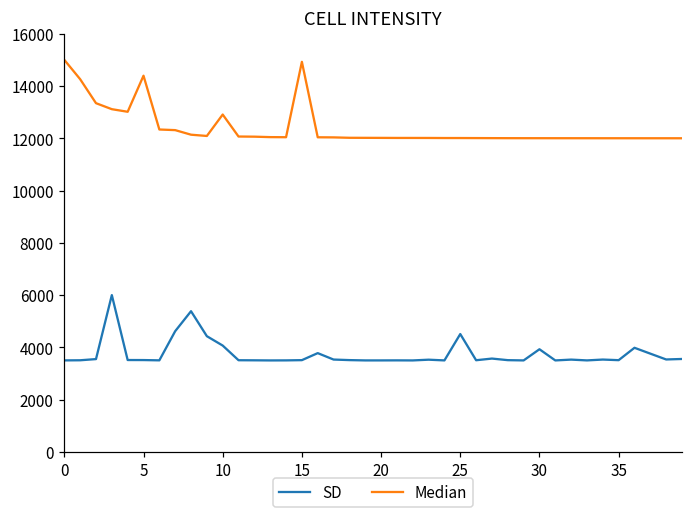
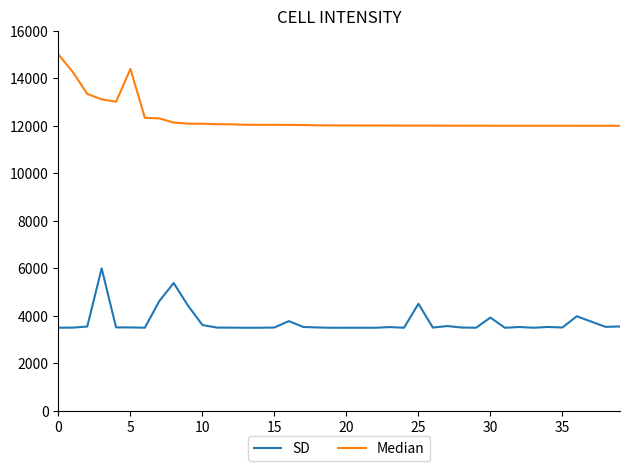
SD, 10: 4100 -> 3600
Median, 10: 12900 -> 12100
Median, 15: 14900 -> 12000
